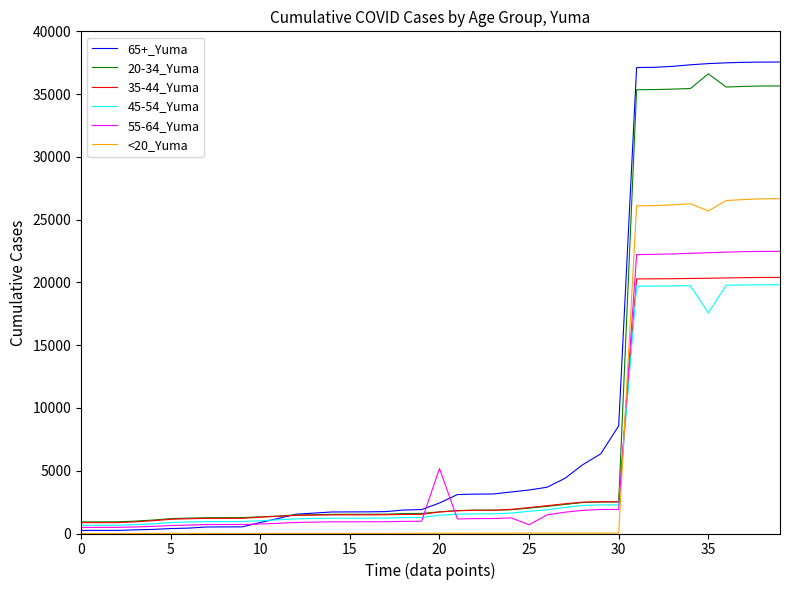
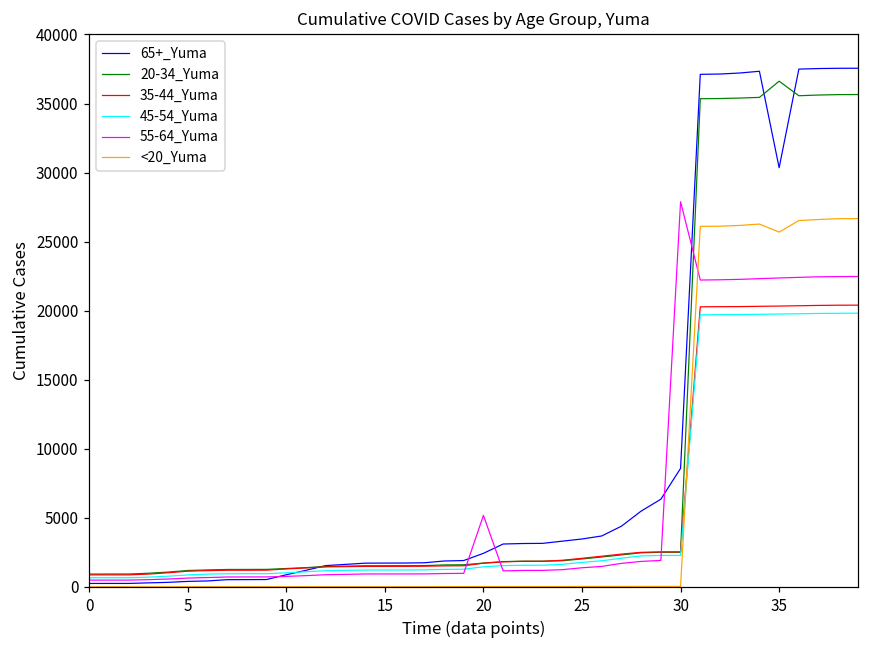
55-64_Yuma, 25: 700 -> 1400
55-64_Yuma, 30: 1900 -> 27900
65+_Yuma, 35: 37400 -> 30400
45-54_Yuma, 35: 17600 -> 19800
